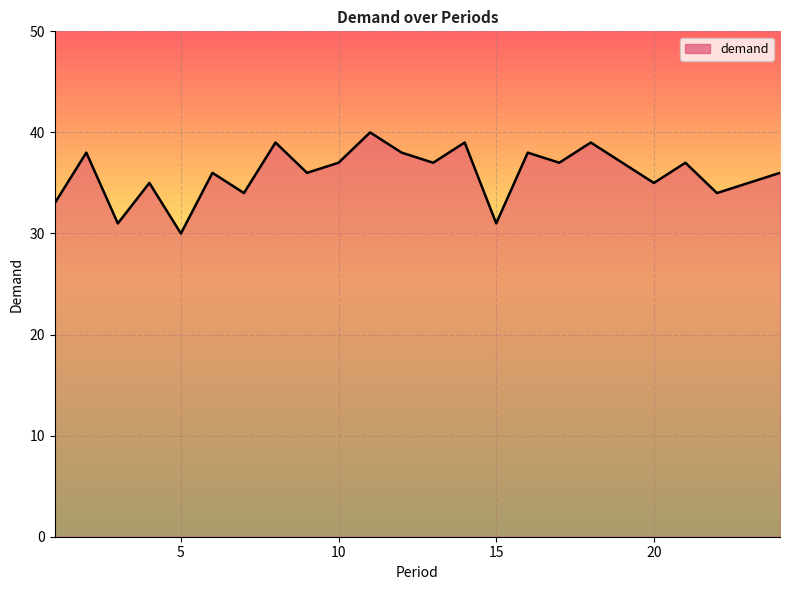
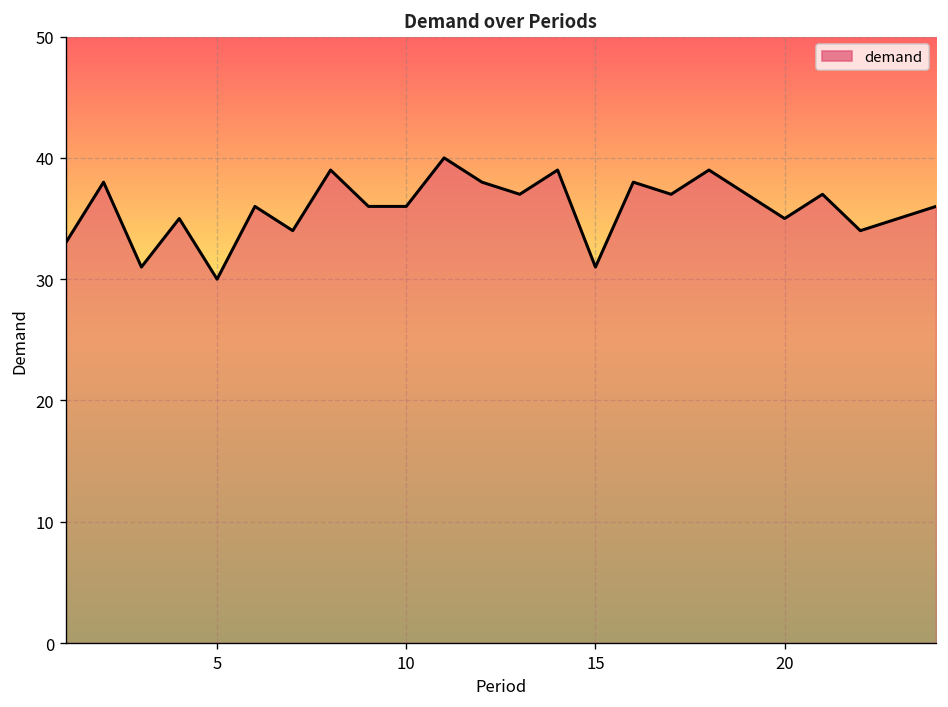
10: 37 -> 36
